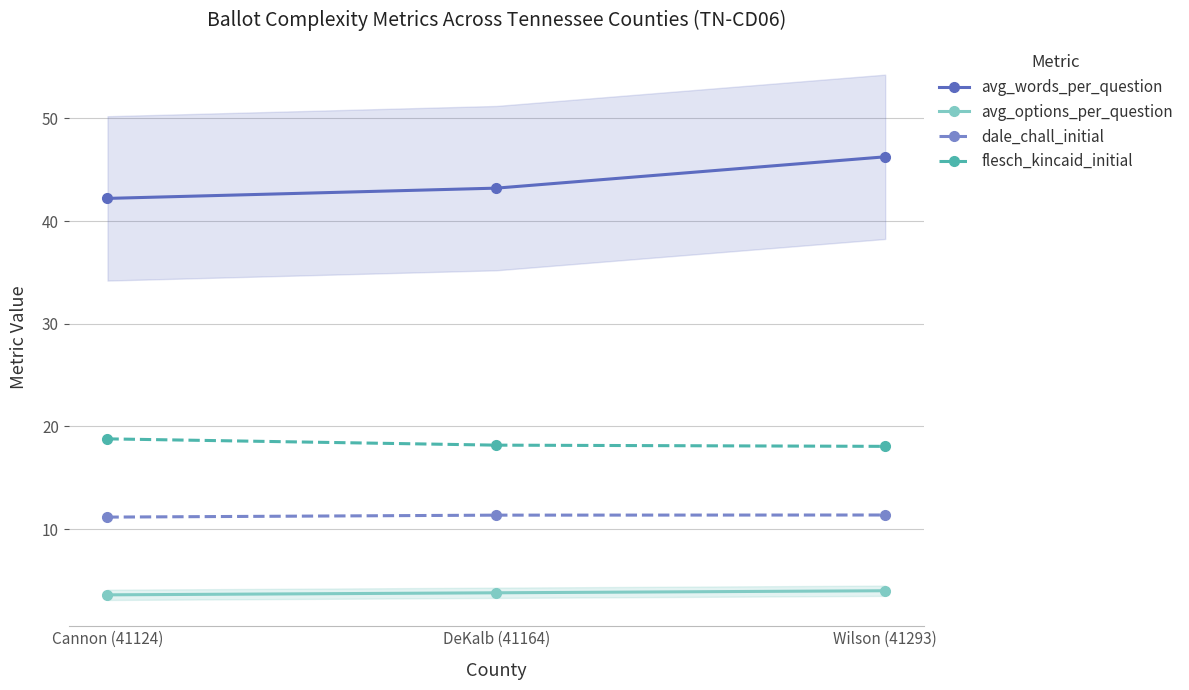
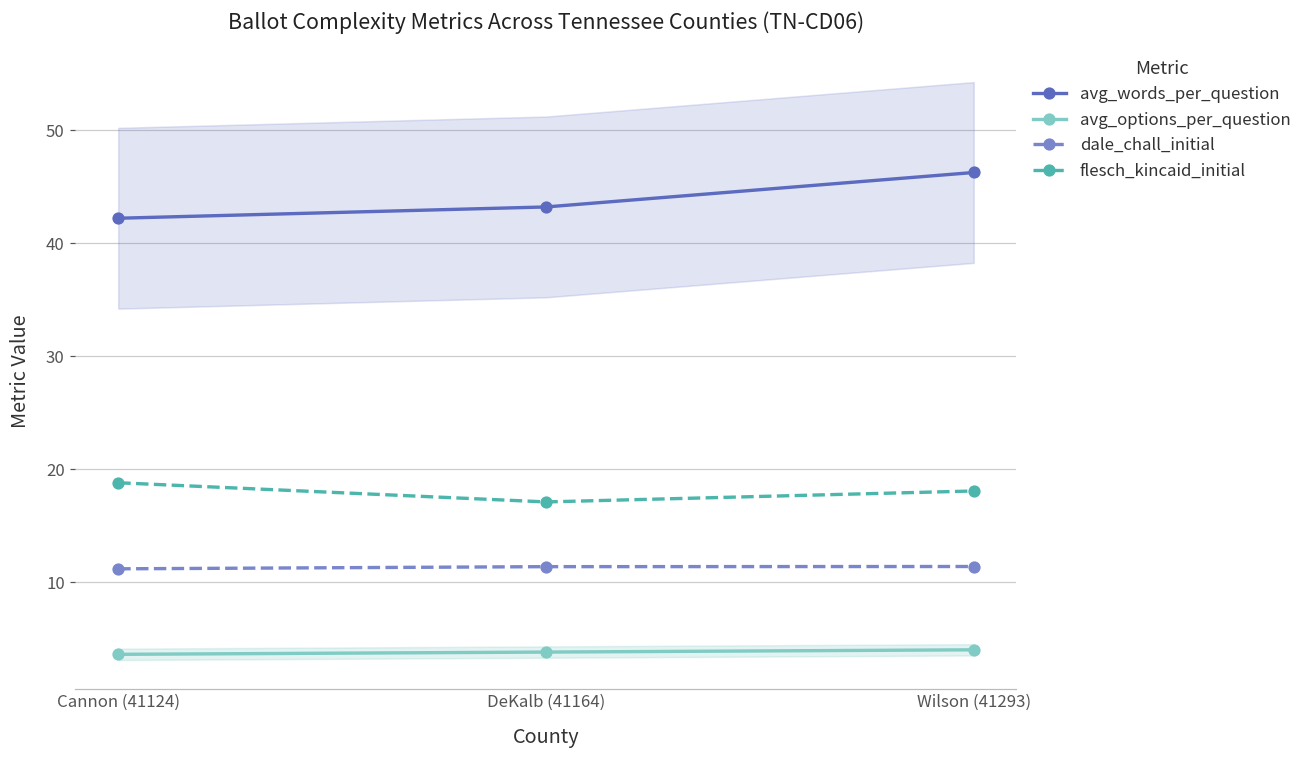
flesch_kincaid_initial, DeKalb (41164): 18.2 -> 17.1
